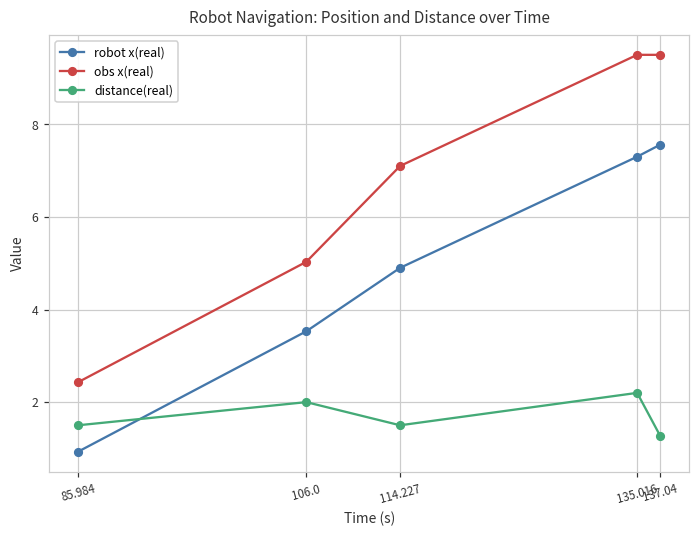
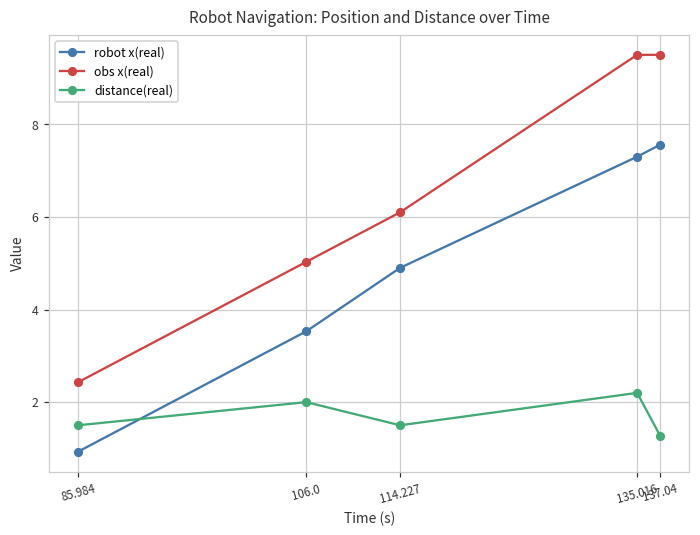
obs x(real), 114.227: 7.1 -> 6.1
